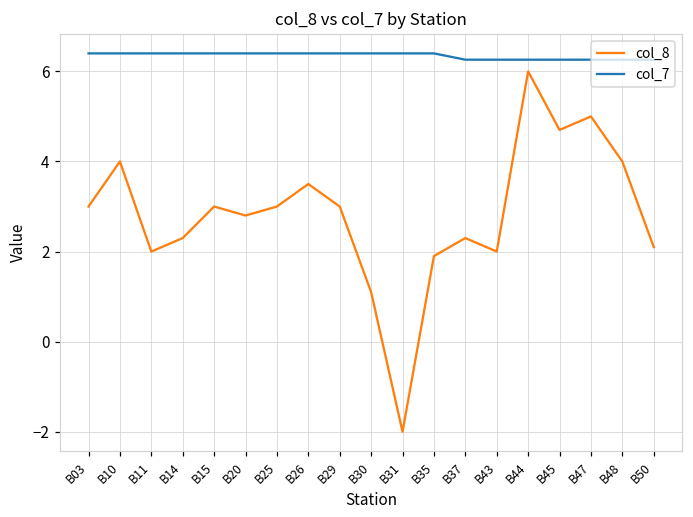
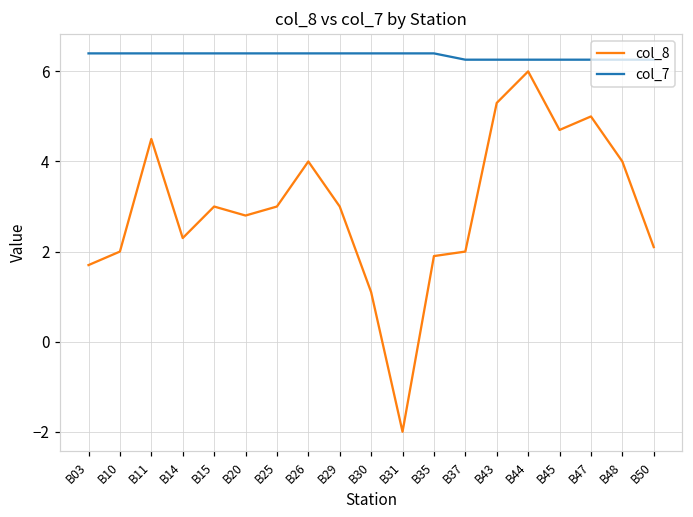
col_8, B03: 3.0 -> 1.7
col_8, B10: 4 -> 2
col_8, B11: 2.0 -> 4.5
col_8, B26: 3.5 -> 4.0
col_8, B37: 2.3 -> 2.0
col_8, B43: 2.0 -> 5.3
